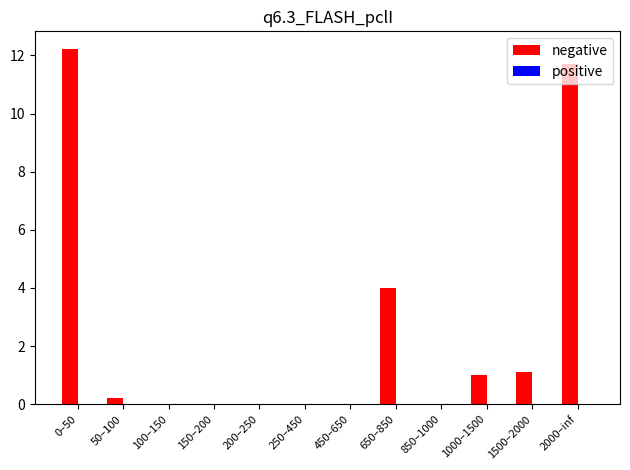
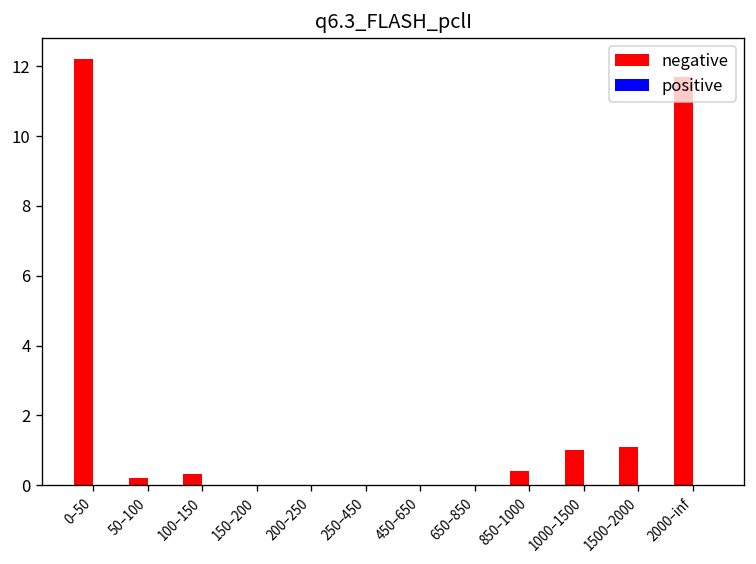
negative, 100–150: 0.0 -> 0.3
negative, 650–850: 4 -> 0
negative, 850–1000: 0.0 -> 0.4
